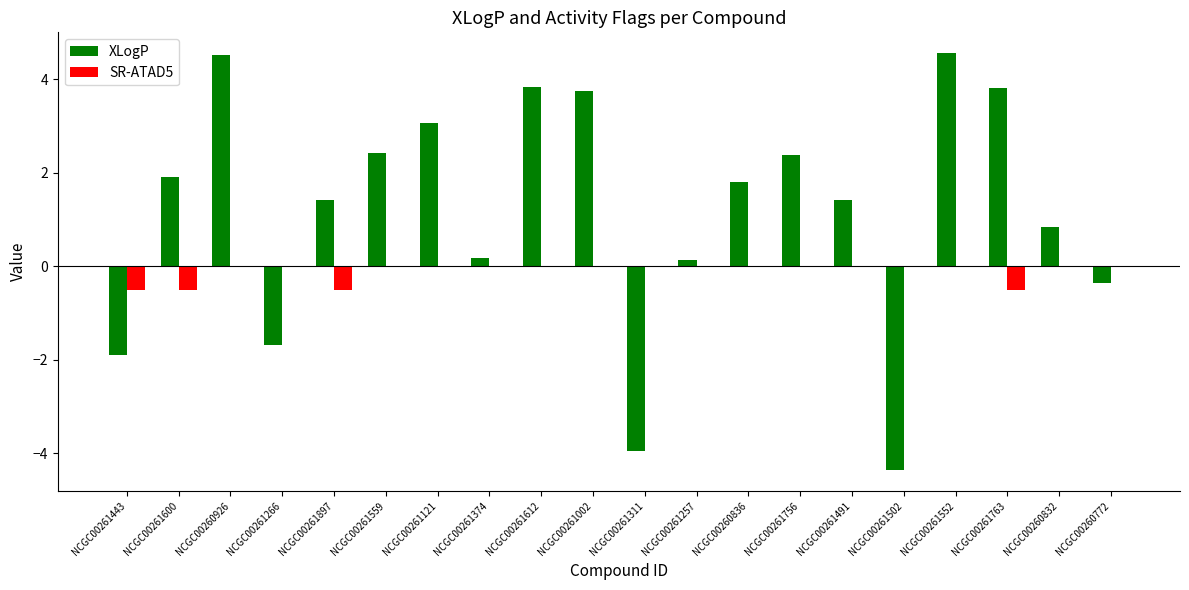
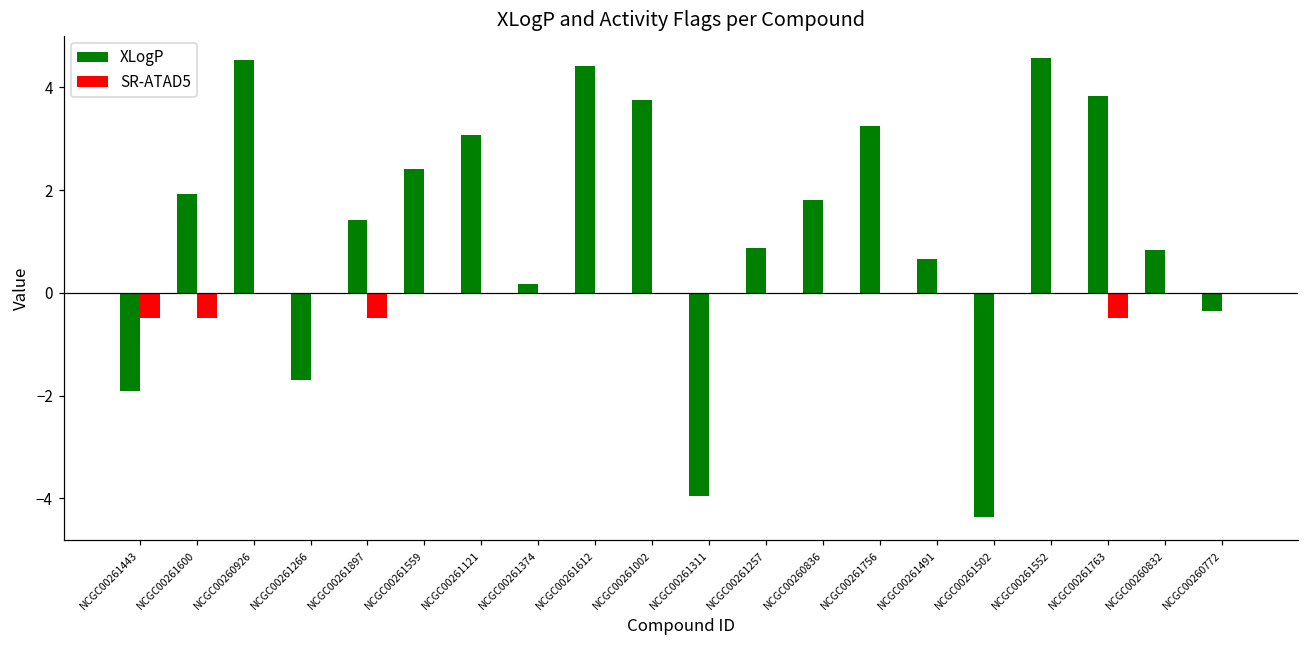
XLogP, NCGC00261612: 3.8 -> 4.4
XLogP, NCGC00261257: 0.1 -> 0.9
XLogP, NCGC00261756: 2.4 -> 3.2
XLogP, NCGC00261491: 1.4 -> 0.7
